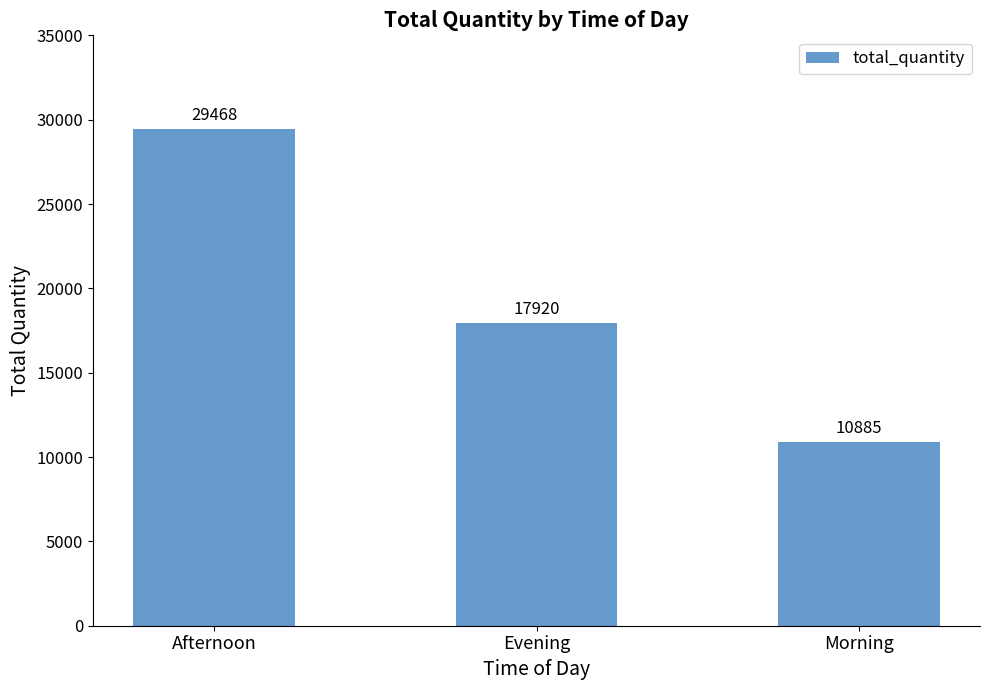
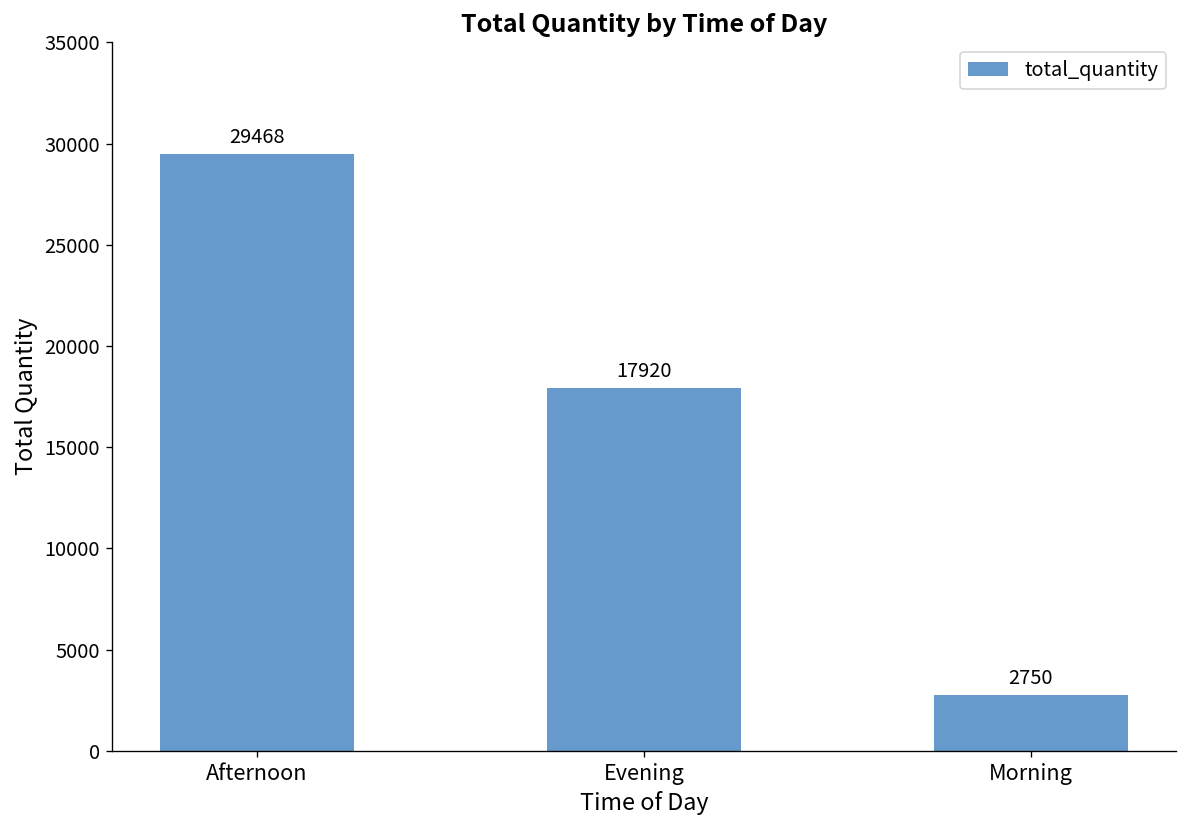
Morning: 10885 -> 2750
